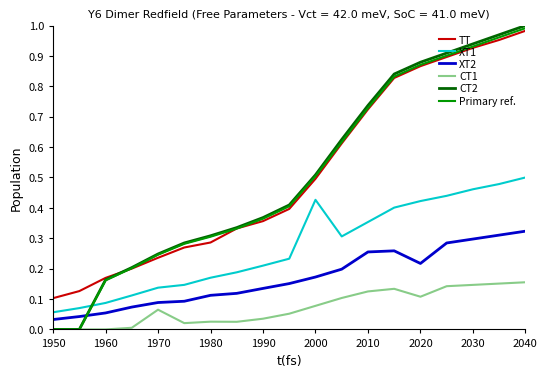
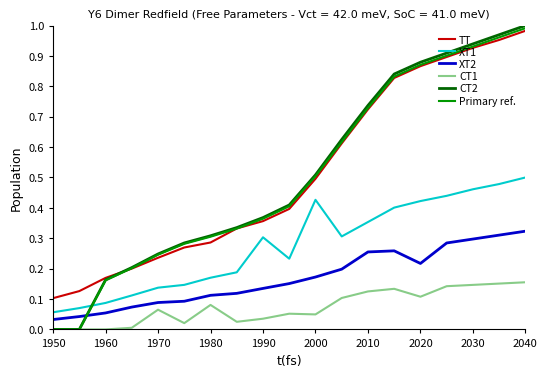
CT1, 1980: 0.03 -> 0.08
XT1, 1990: 0.21 -> 0.30
CT1, 2000: 0.08 -> 0.05
